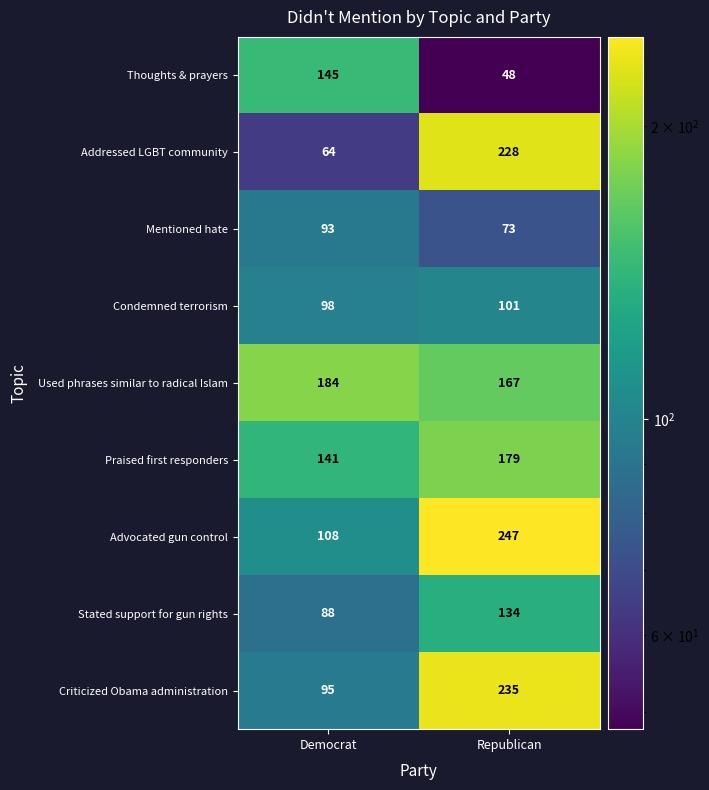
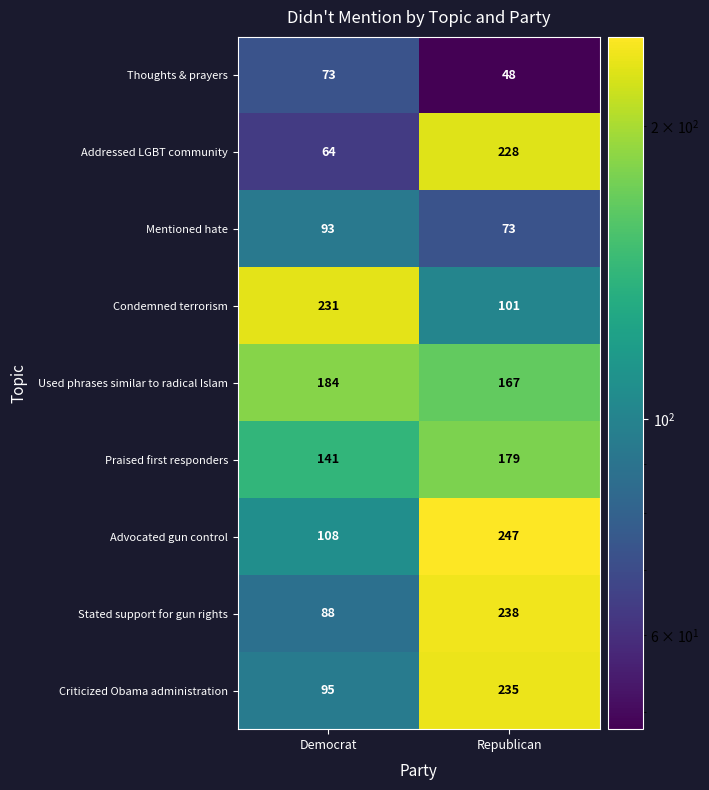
Thoughts & prayers, Democrat: 145 -> 73
Condemned terrorism, Democrat: 98 -> 231
Stated support for gun rights, Republican: 134 -> 238
